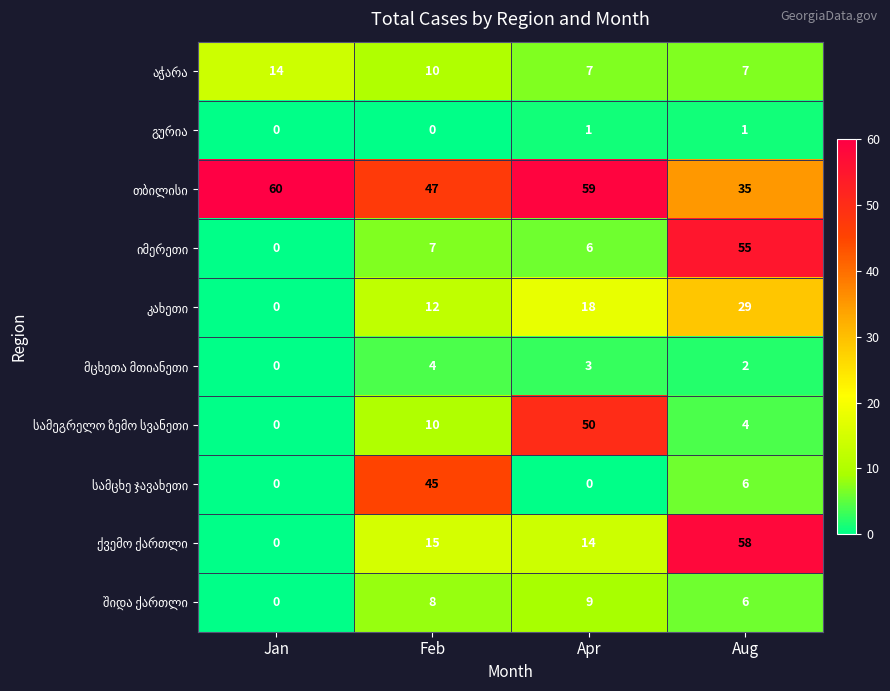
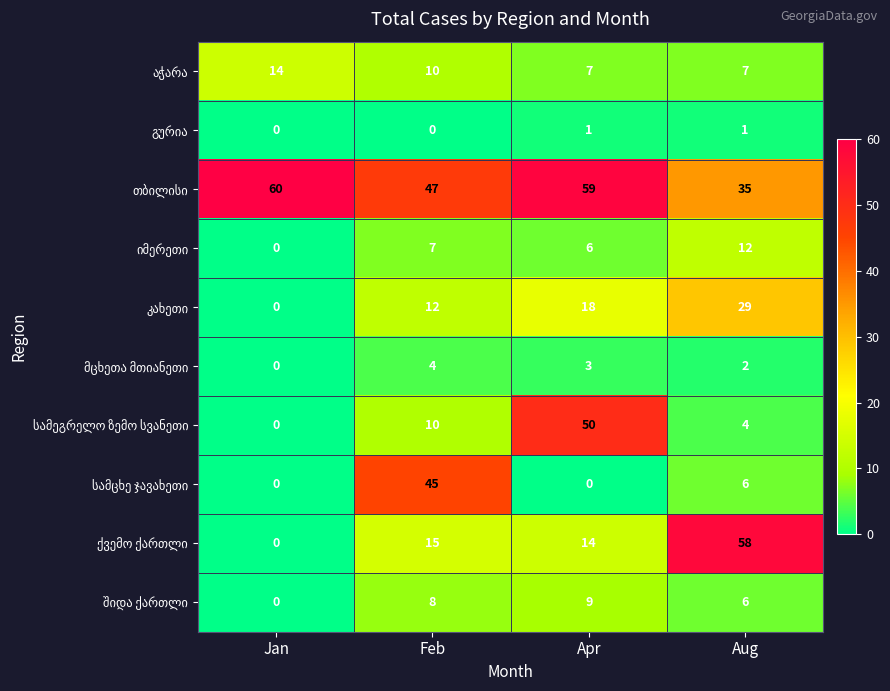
იმერეთი, Aug: 55 -> 12
